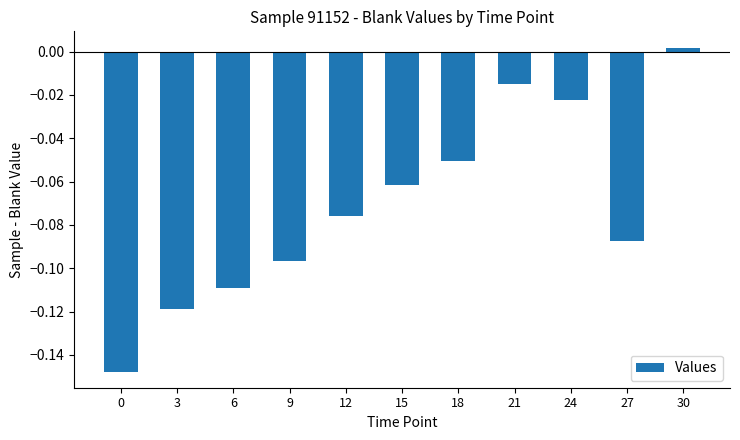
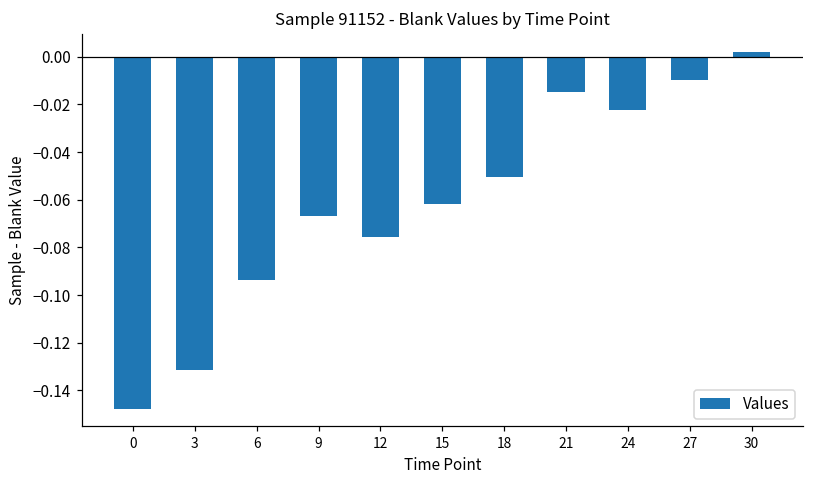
3: -0.119 -> -0.131
6: -0.109 -> -0.094
9: -0.097 -> -0.067
27: -0.087 -> -0.010
